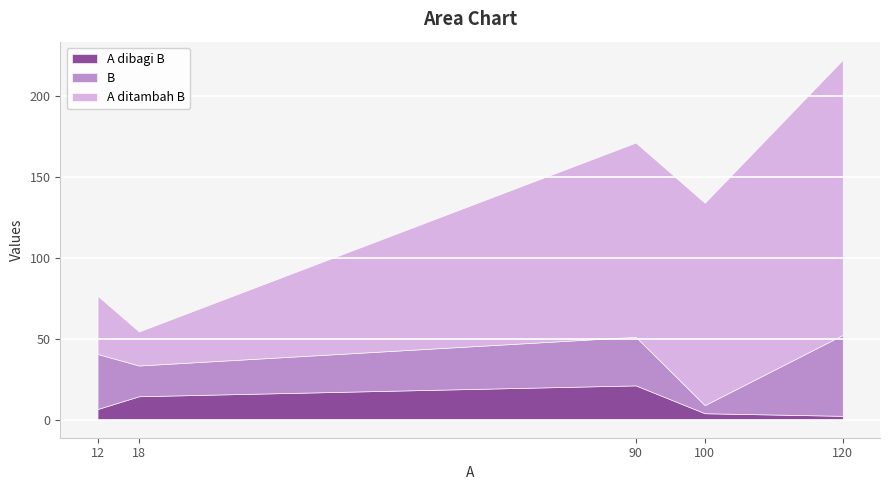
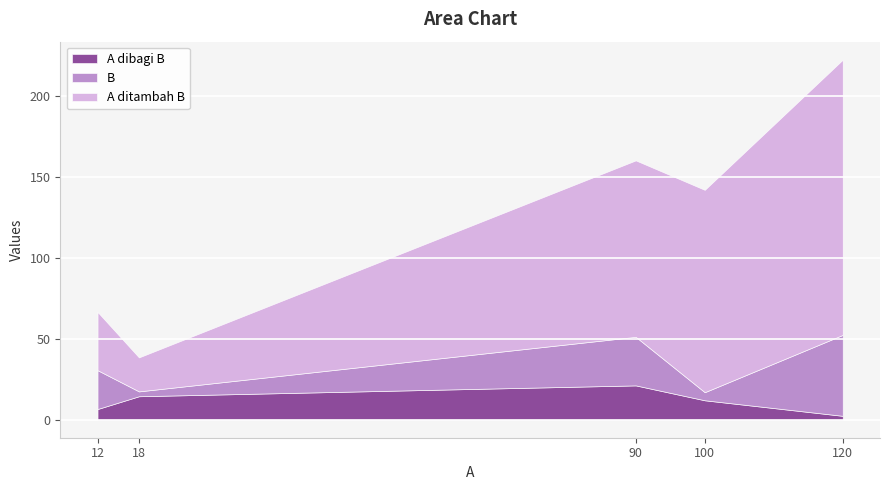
B, 12: 34 -> 24
B, 18: 19 -> 3
A ditambah B, 90: 120 -> 109
A dibagi B, 100: 4 -> 12
